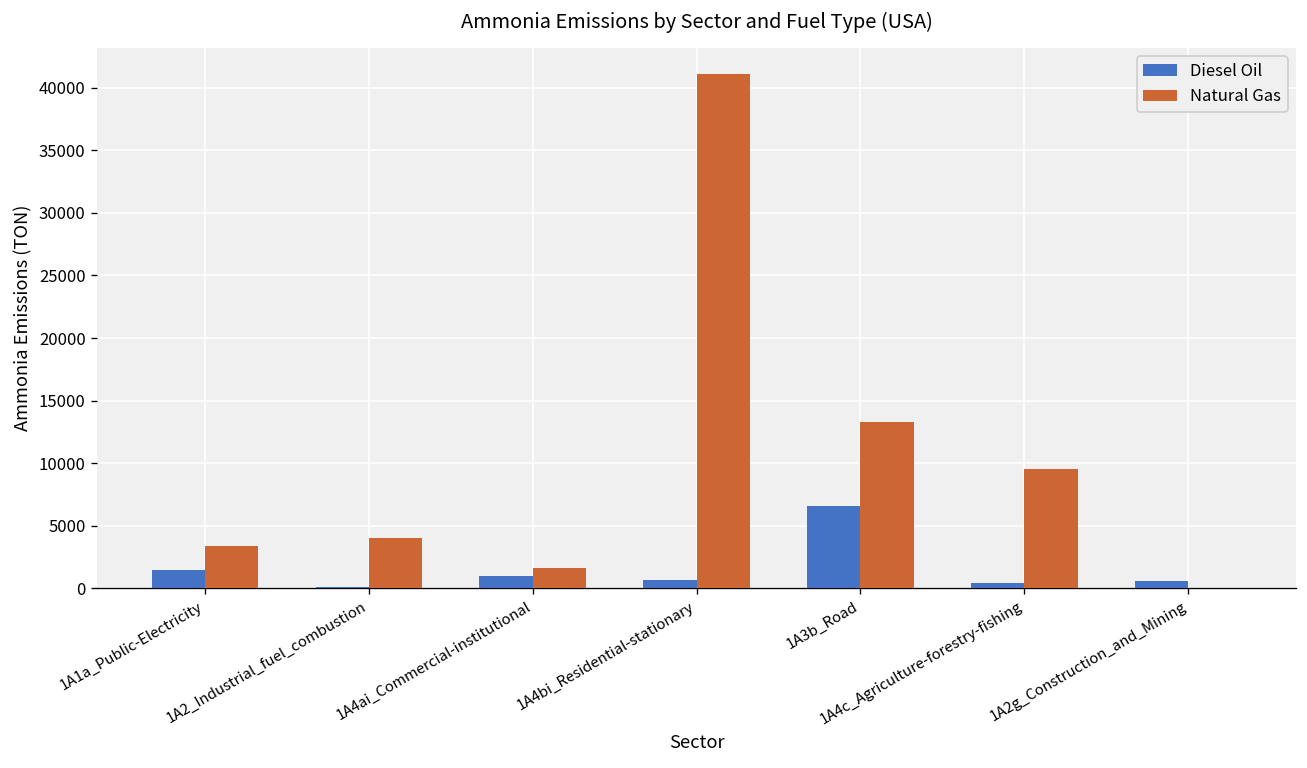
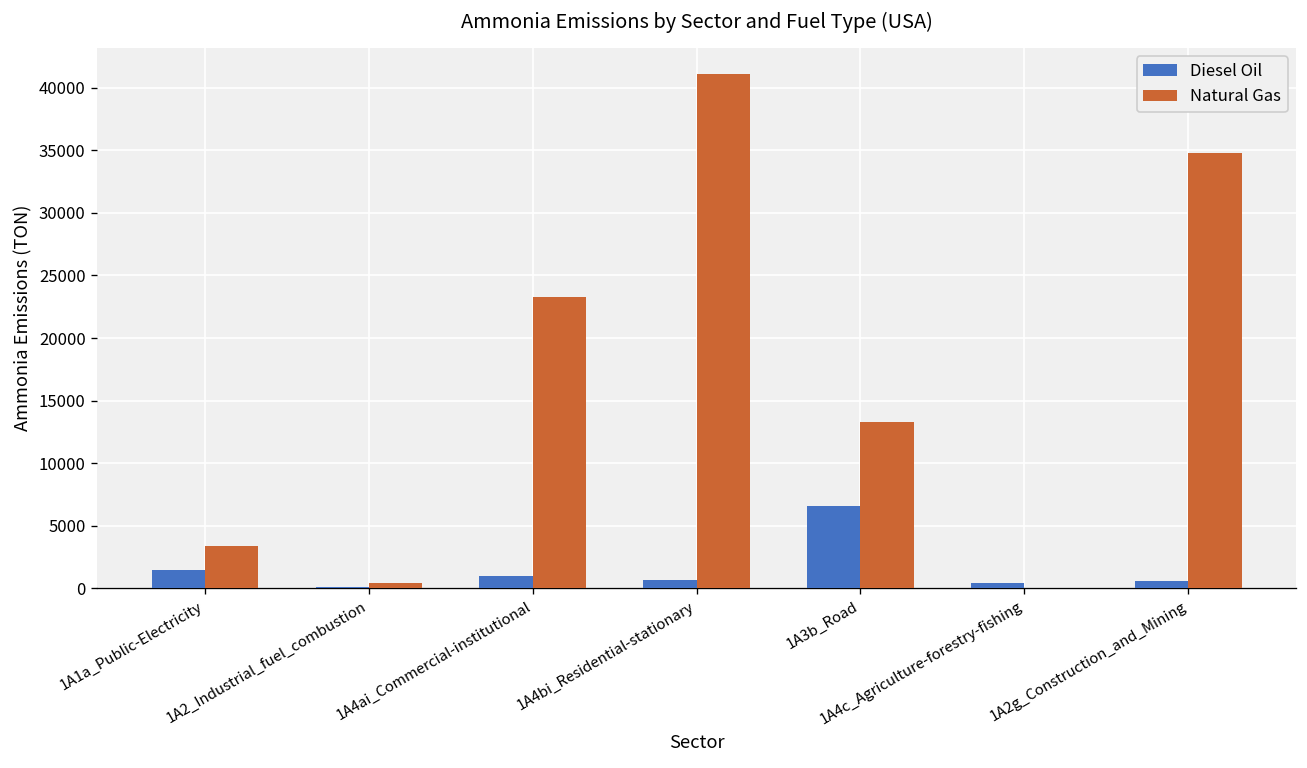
Natural Gas, 1A2_Industrial_fuel_combustion: 4000 -> 400
Natural Gas, 1A4ai_Commercial-institutional: 1600 -> 23200
Natural Gas, 1A4c_Agriculture-forestry-fishing: 9500 -> 0
Natural Gas, 1A2g_Construction_and_Mining: 0 -> 34800
